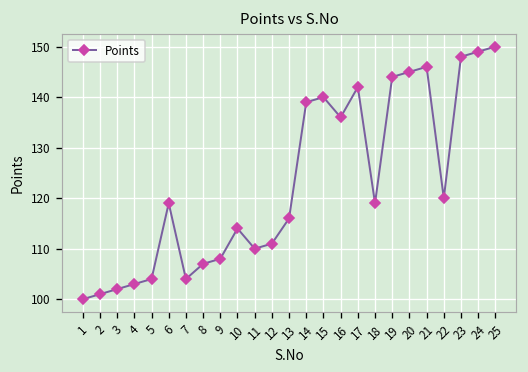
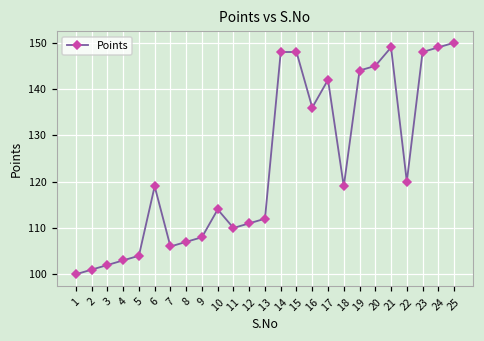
7: 104 -> 106
13: 116 -> 112
14: 139 -> 148
15: 140 -> 148
21: 146 -> 149
